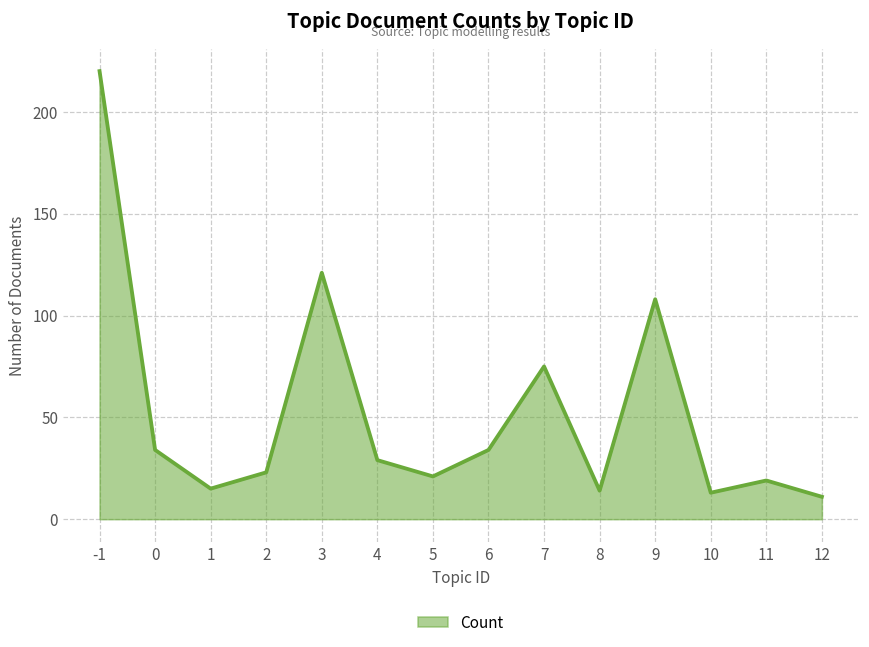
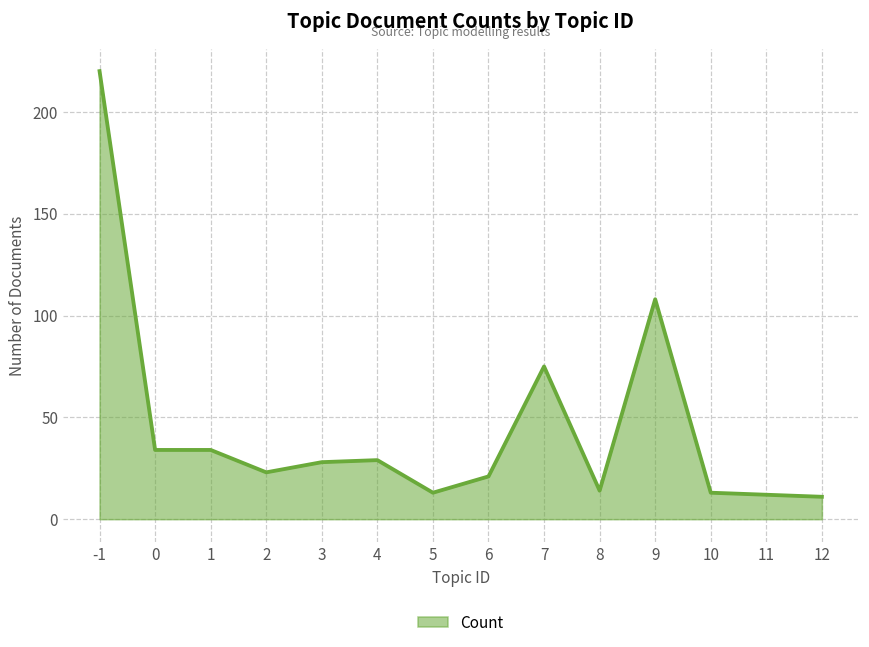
1: 15 -> 34
3: 121 -> 28
5: 21 -> 13
6: 34 -> 21
11: 19 -> 12
